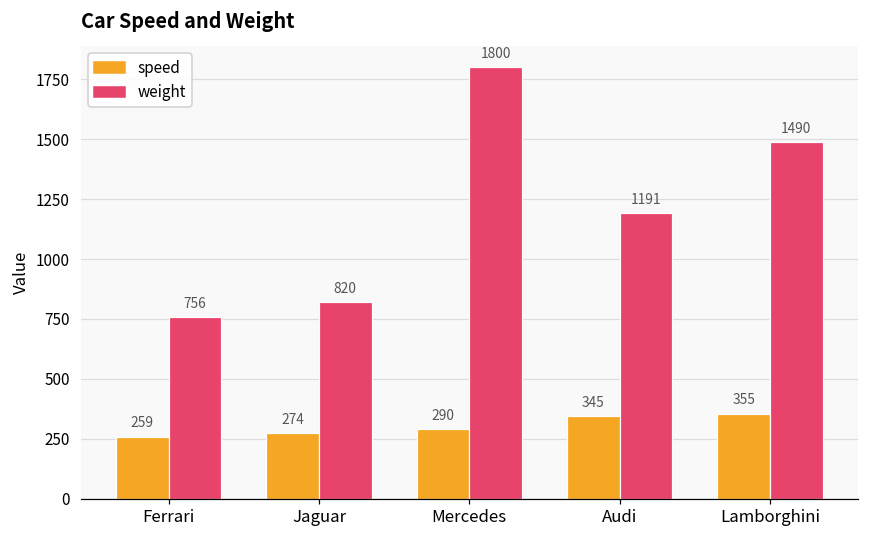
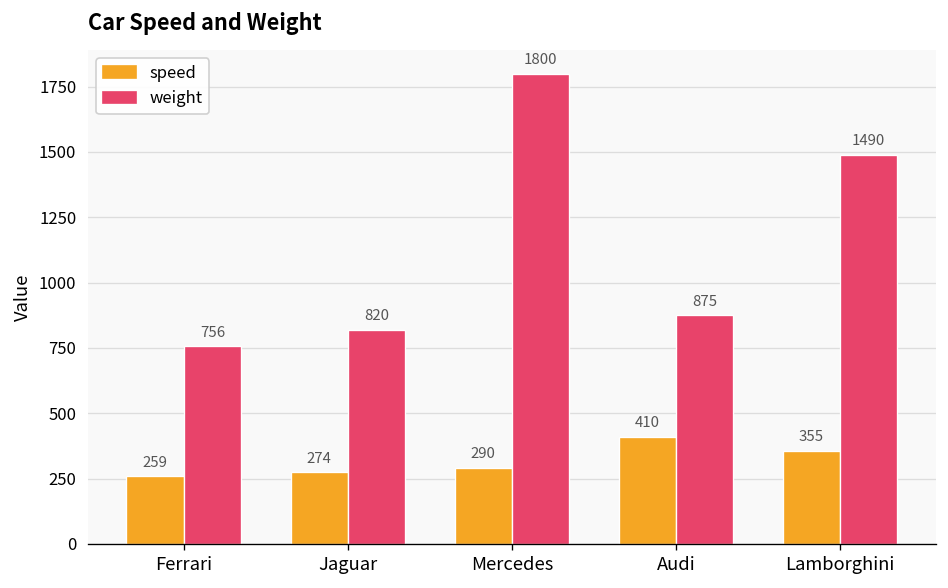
speed, Audi: 345 -> 410
weight, Audi: 1191 -> 875
